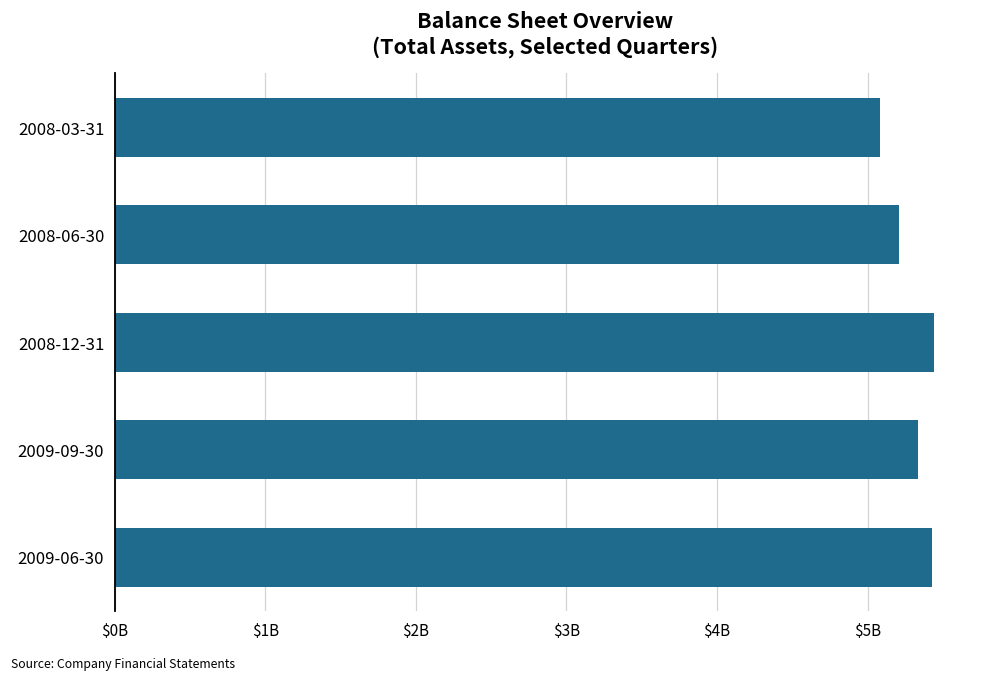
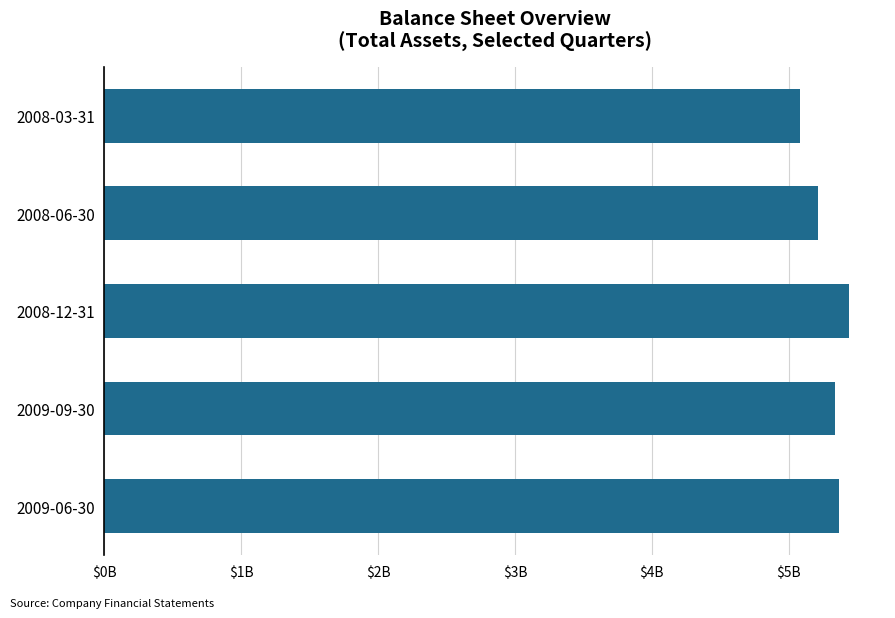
2009-06-30: $5430000000 -> $5370000000
